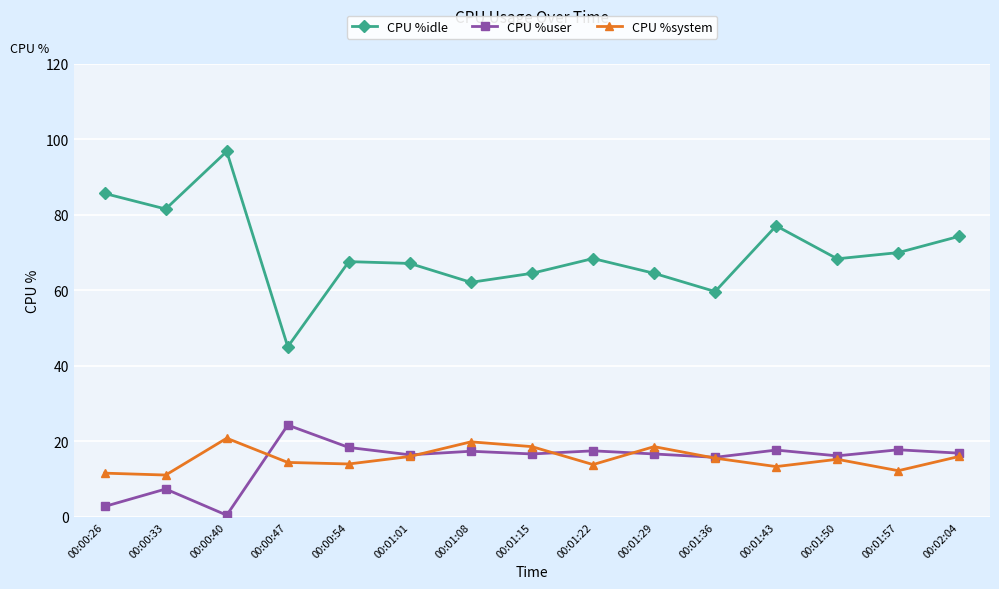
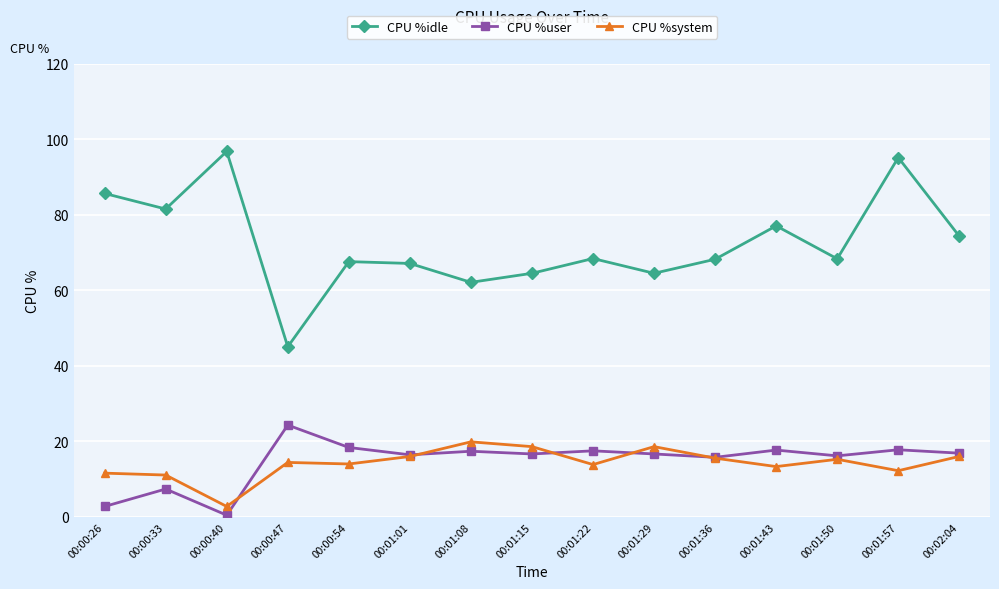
CPU %system, 00:00:40: 21 -> 3
CPU %idle, 00:01:36: 60 -> 68
CPU %idle, 00:01:57: 70 -> 95
